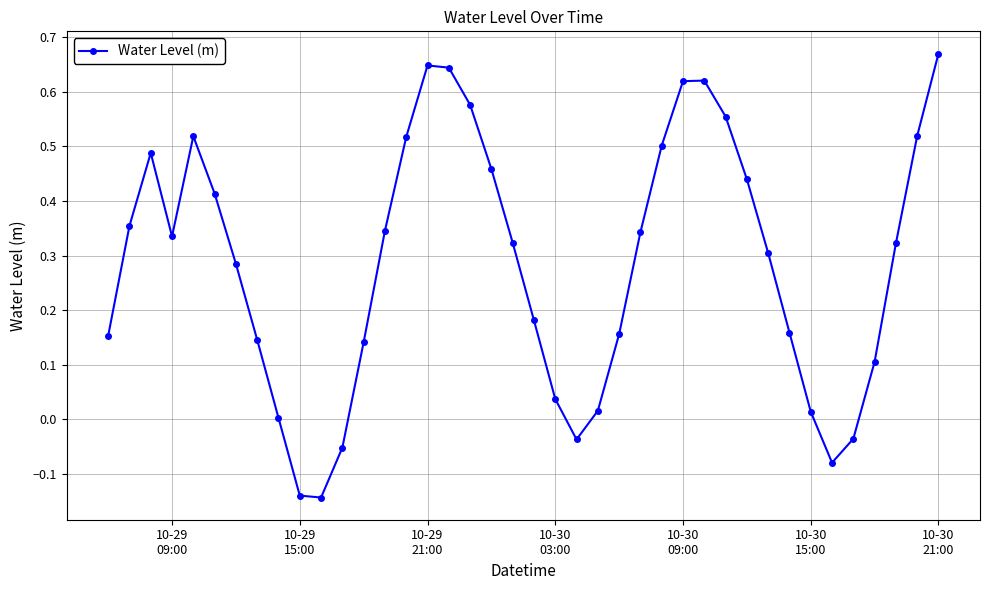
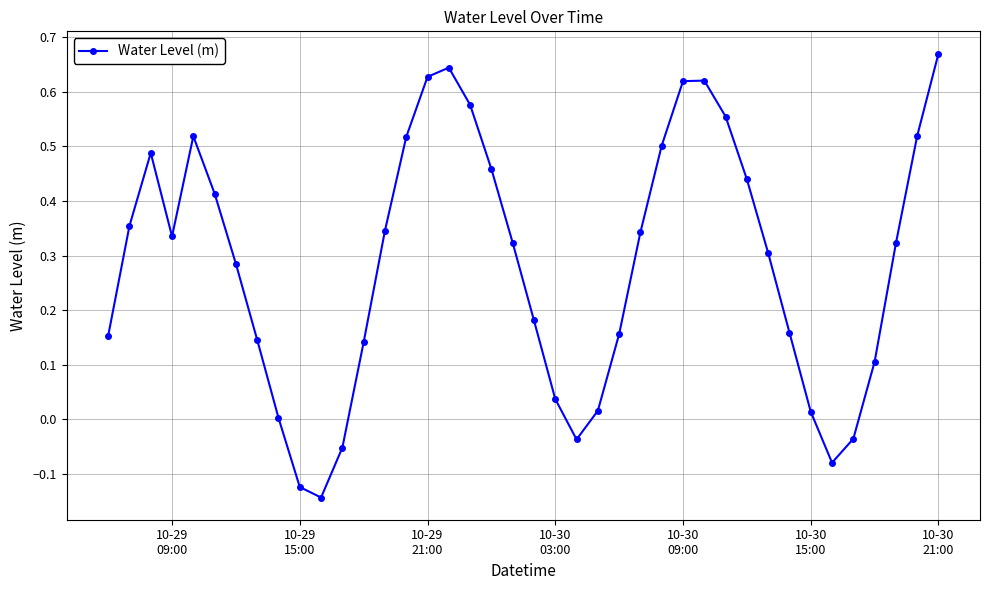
10-29 15:00: -0.14 -> -0.12
10-29 21:00: 0.65 -> 0.63
